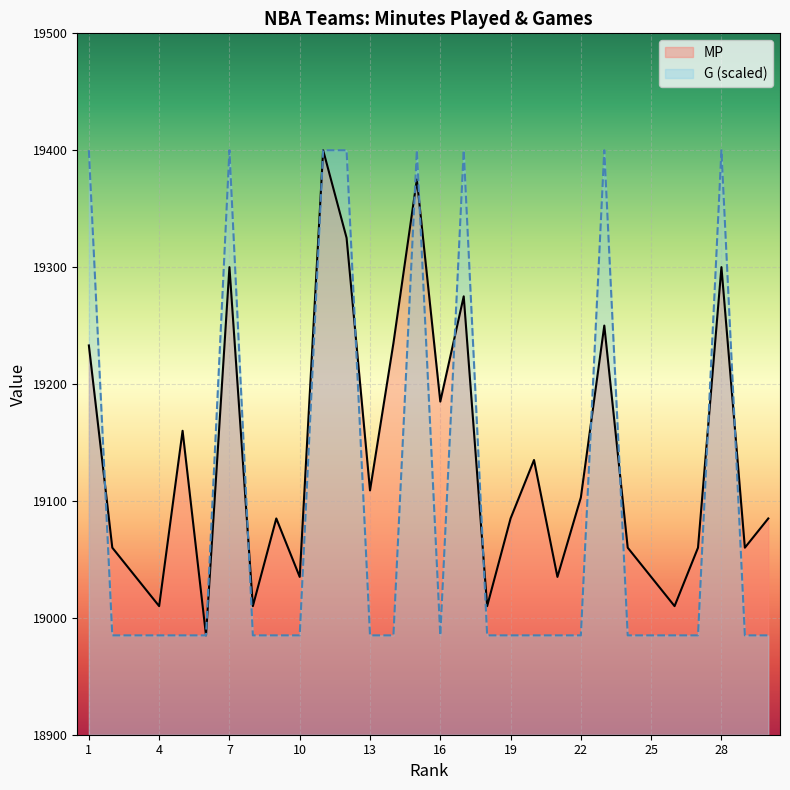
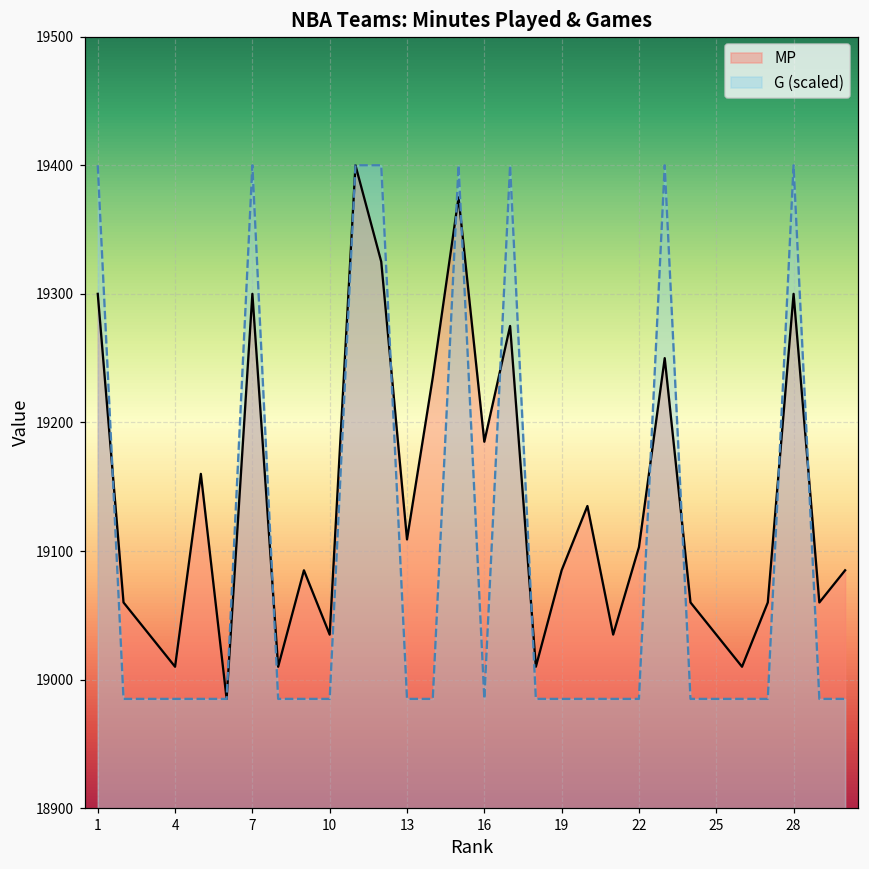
MP, 1: 19233 -> 19300
